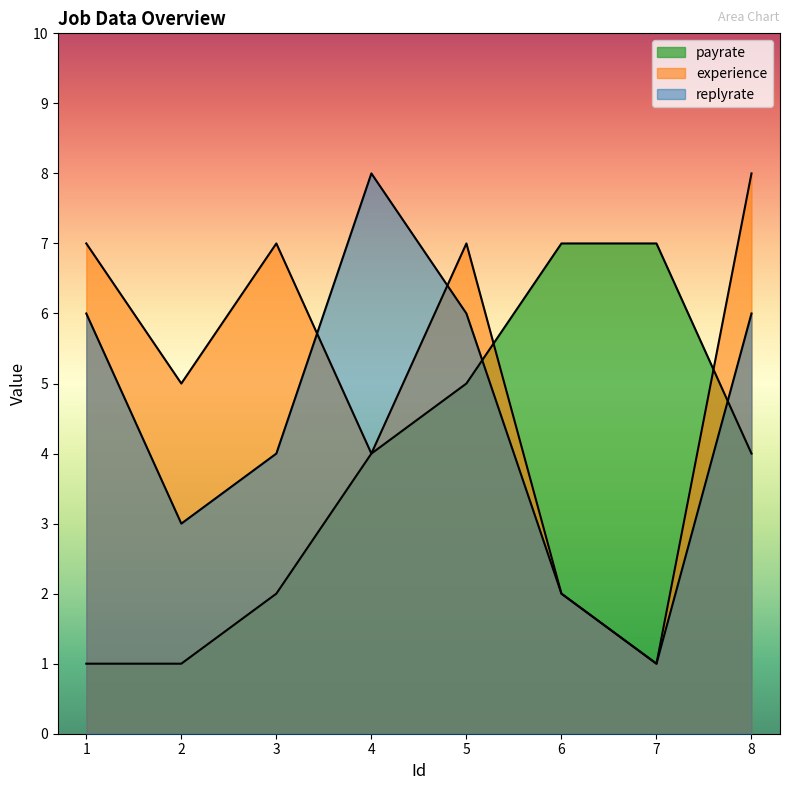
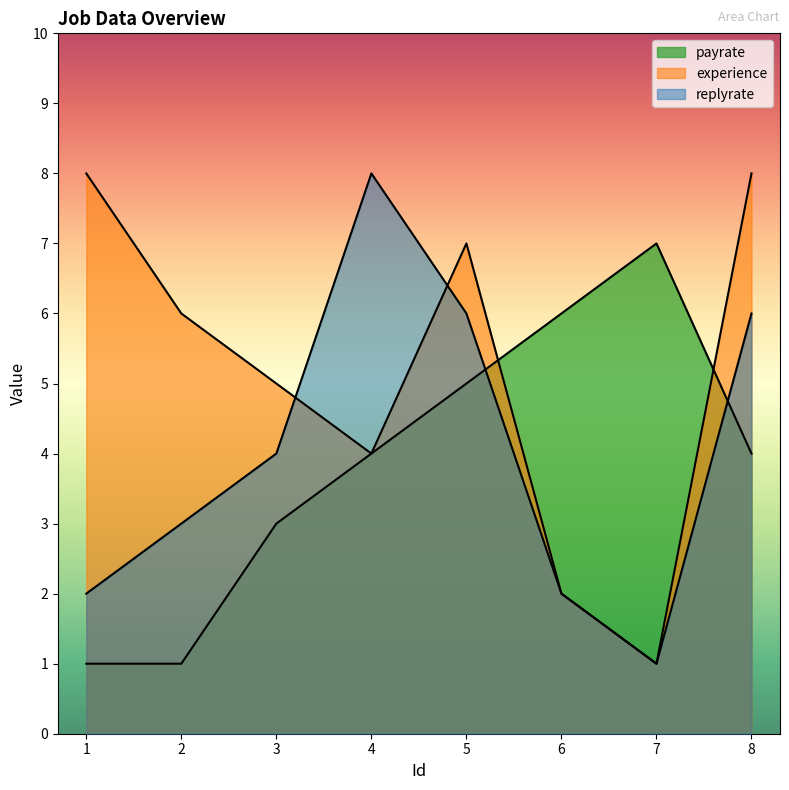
experience, 1: 7 -> 8
replyrate, 1: 6 -> 2
experience, 2: 5 -> 6
payrate, 3: 2 -> 3
experience, 3: 7 -> 5
payrate, 6: 7 -> 6
